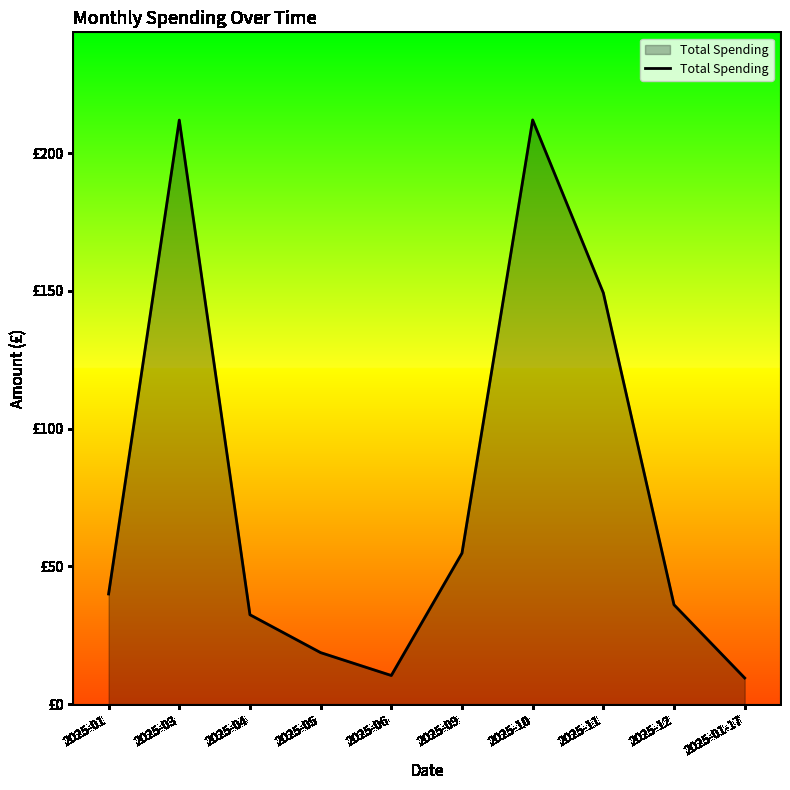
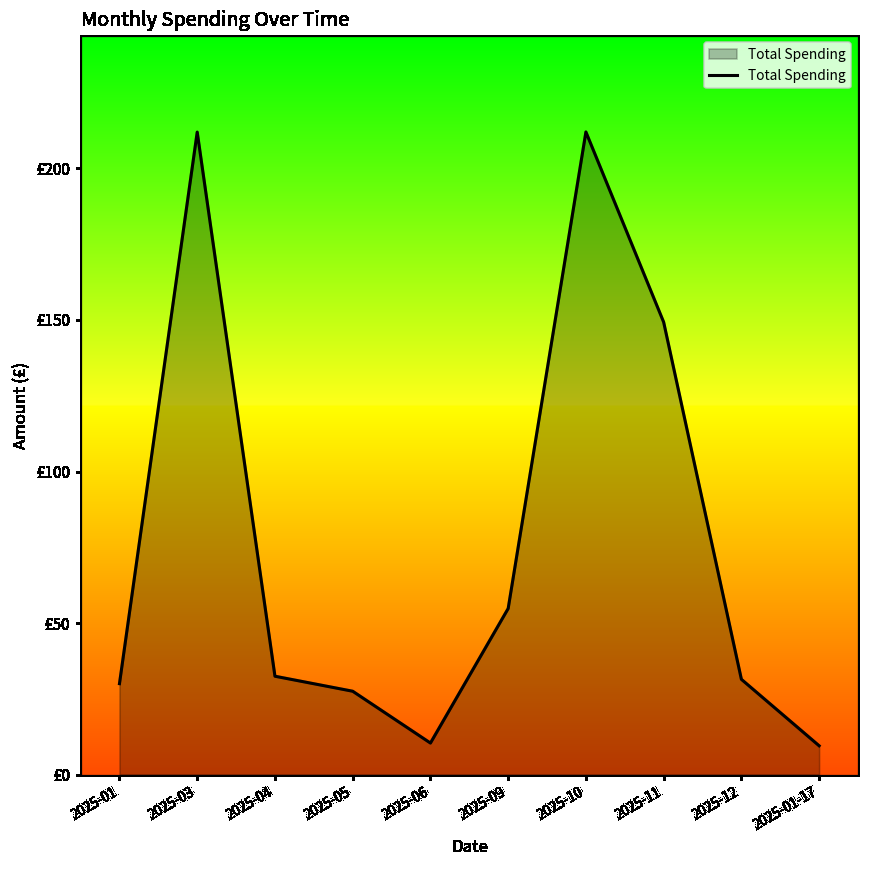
2025-01: £40 -> £30
2025-05: £19 -> £28
2025-12: £36 -> £31
